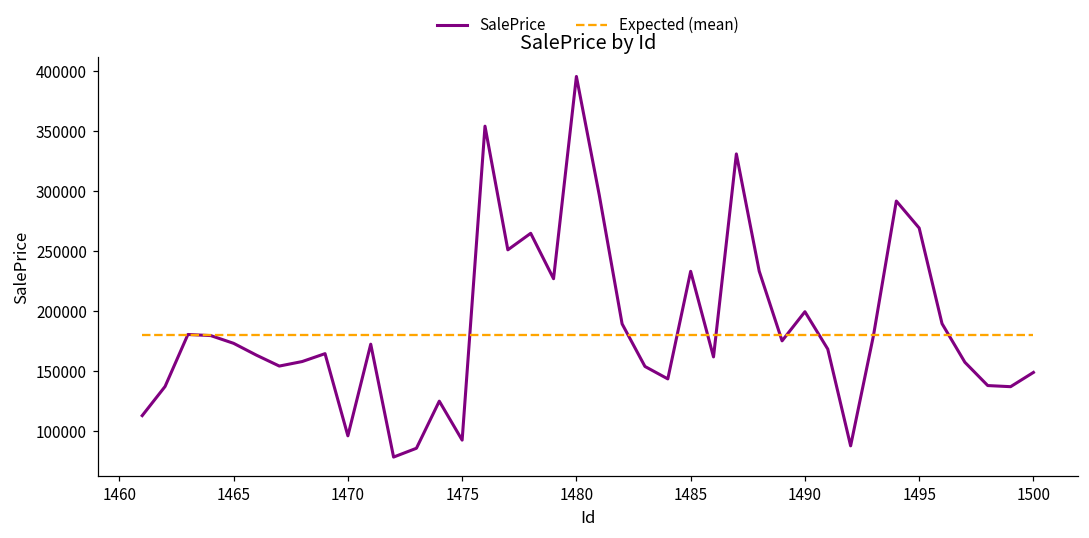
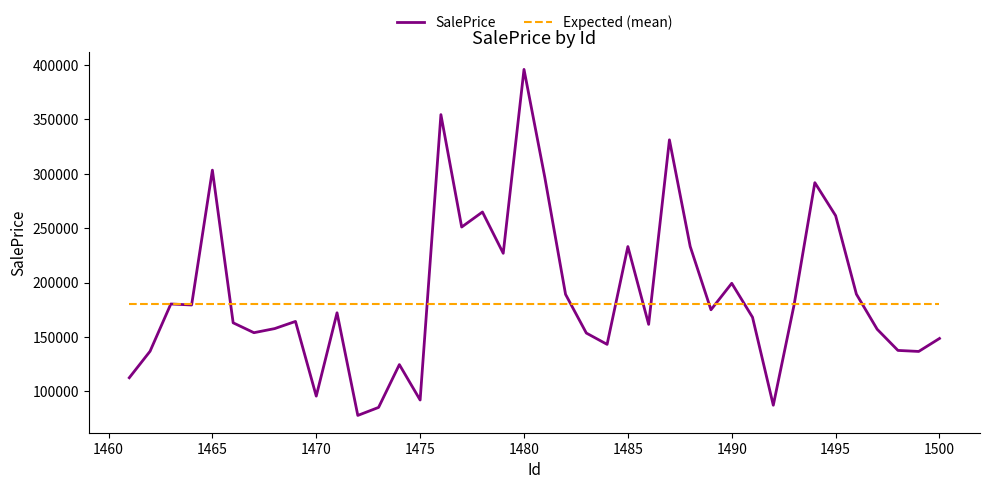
SalePrice, 1465: 173000 -> 303000
SalePrice, 1495: 269000 -> 261000
